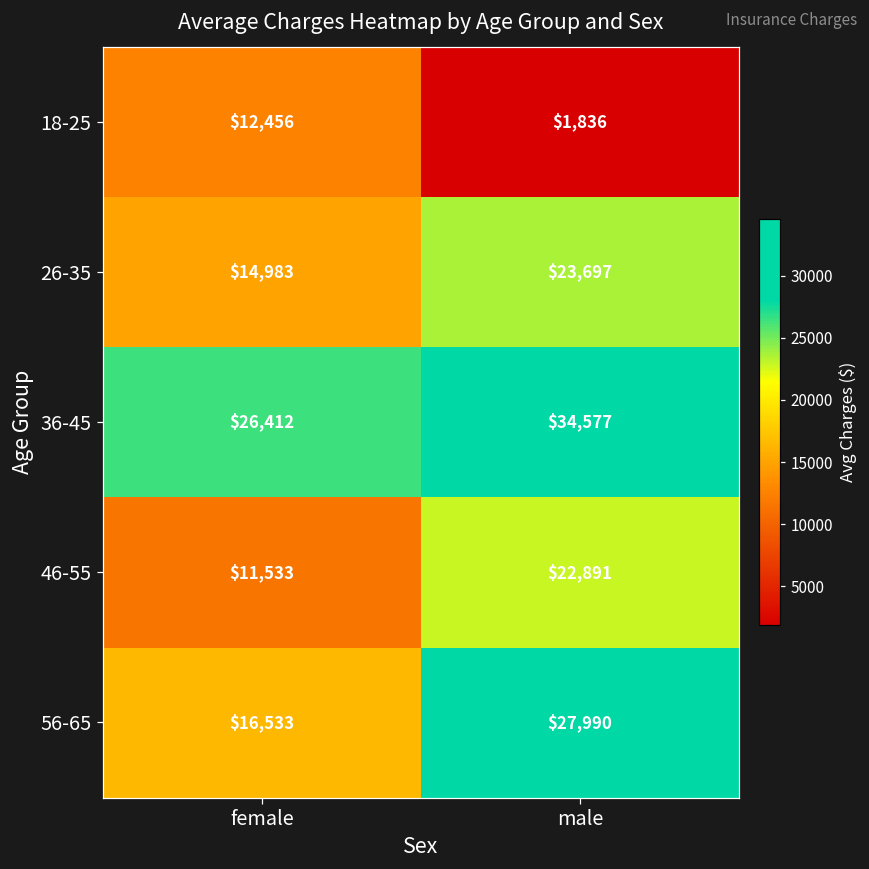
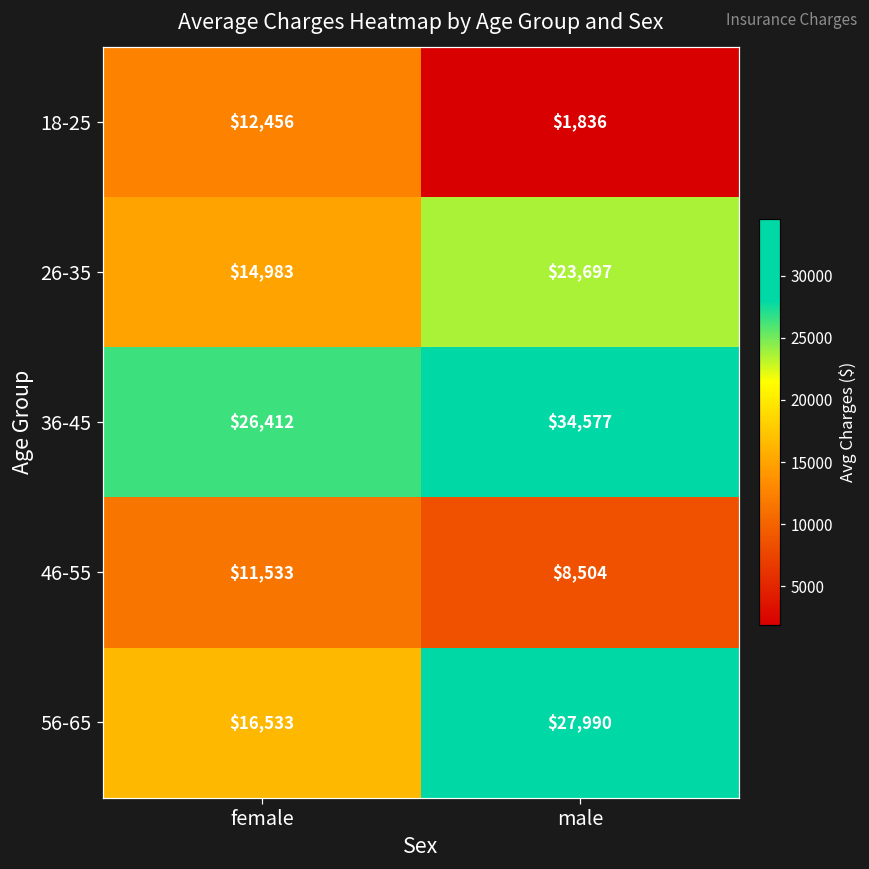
46-55, male: $22,891 -> $8,504
